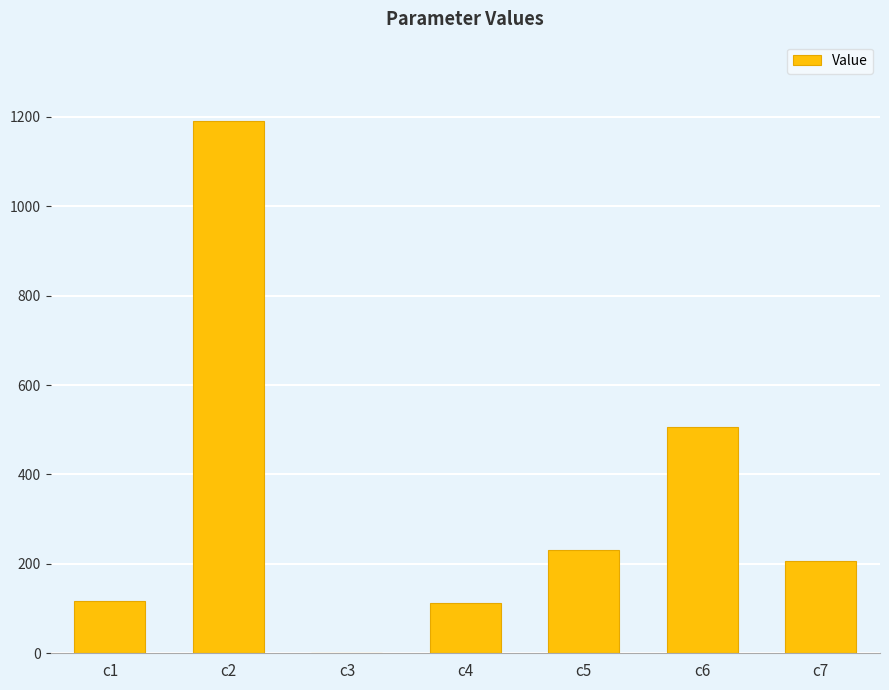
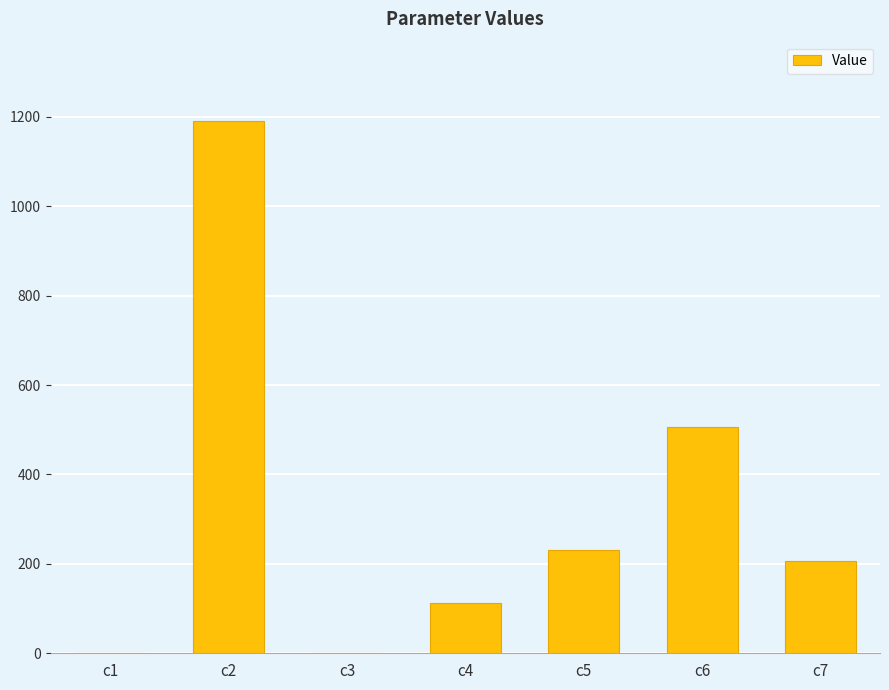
c1: 120 -> 0
